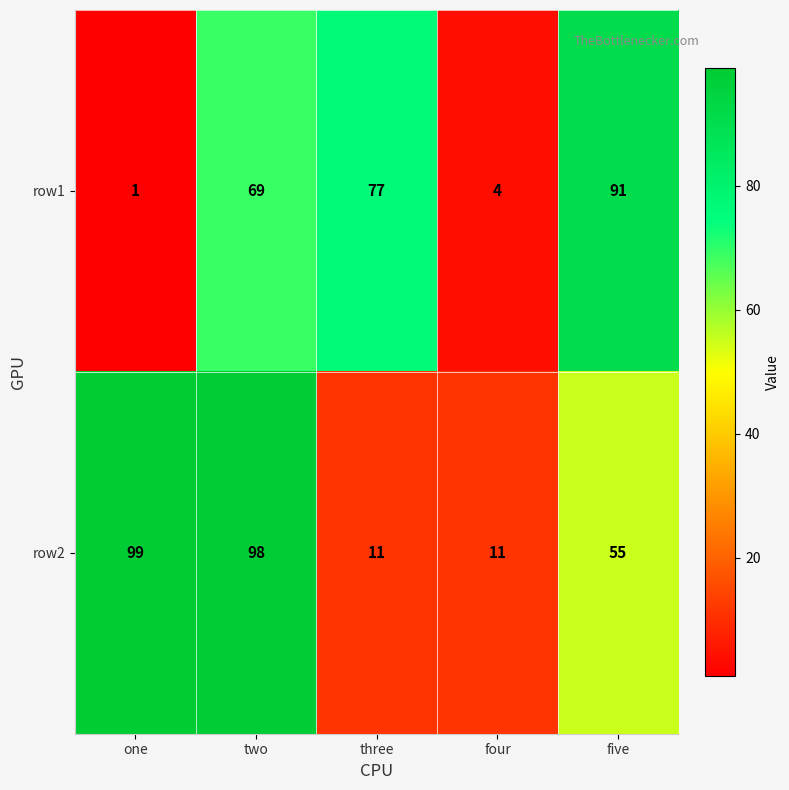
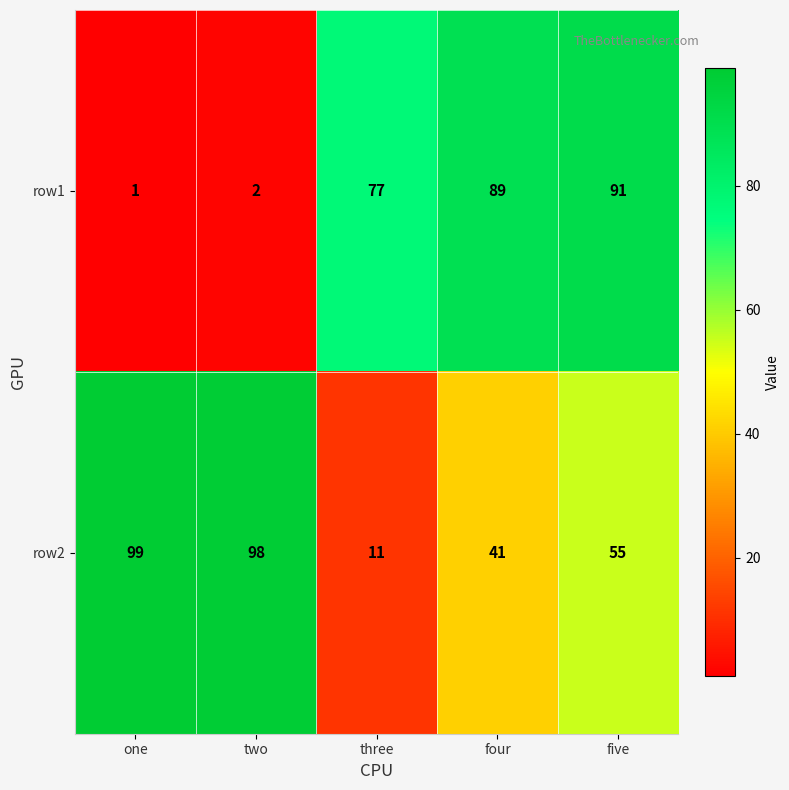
row1, two: 69 -> 2
row1, four: 4 -> 89
row2, four: 11 -> 41
